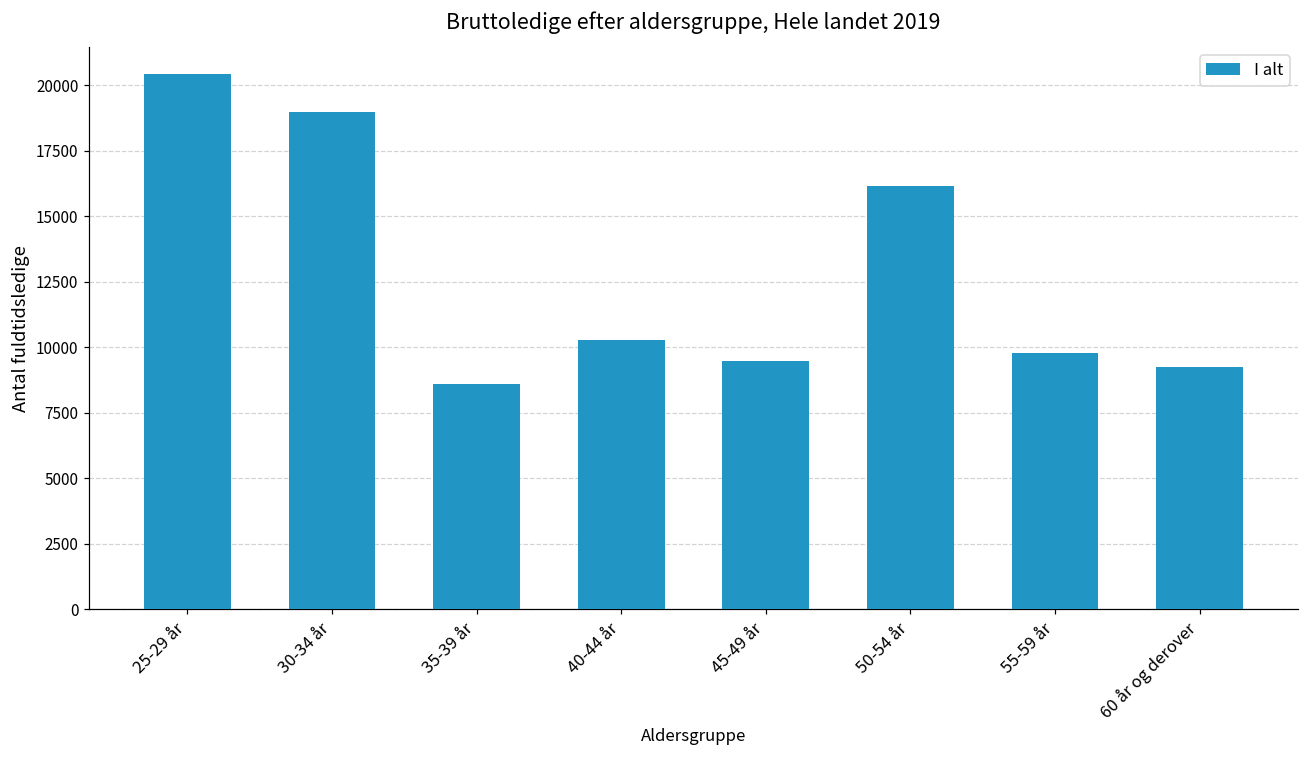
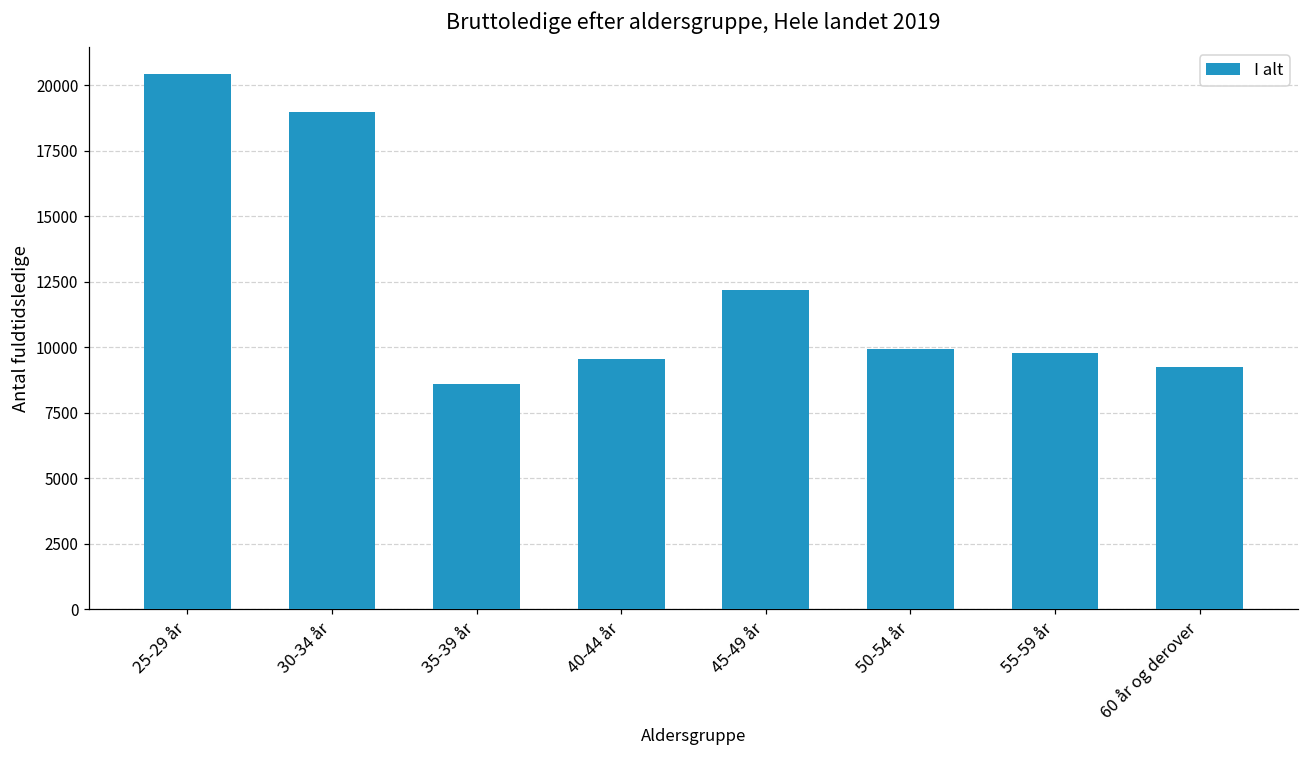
40-44 år: 10300 -> 9500
45-49 år: 9500 -> 12200
50-54 år: 16200 -> 9900
